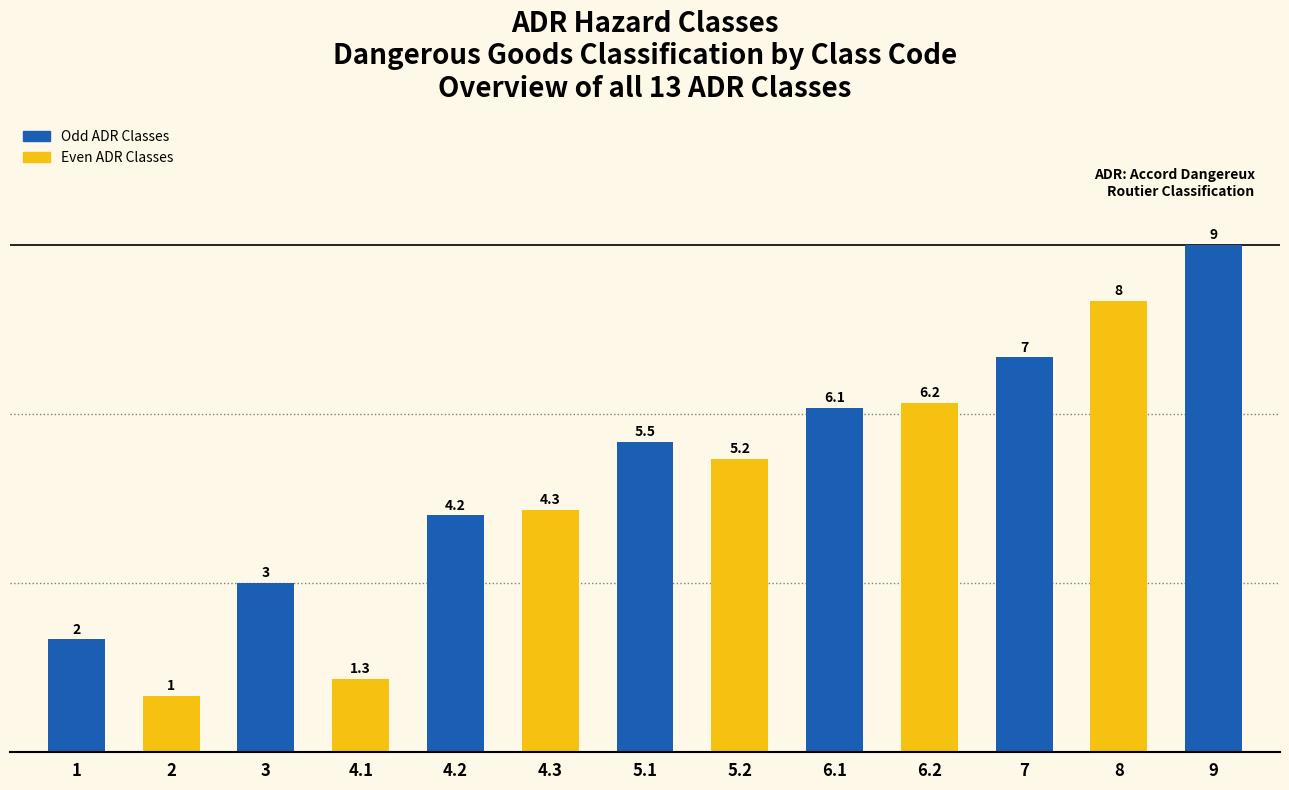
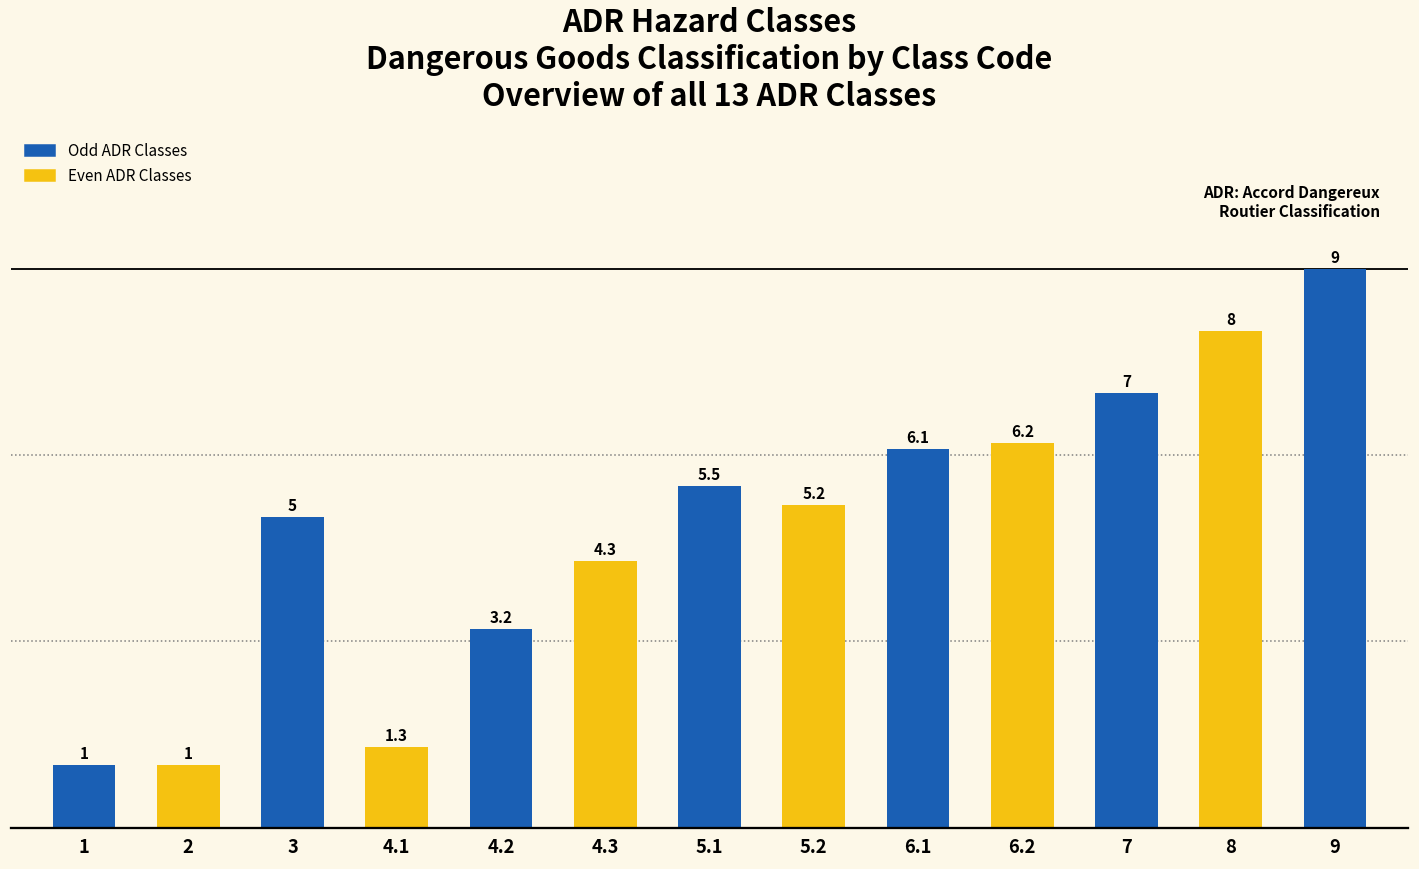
Odd ADR Classes, 1: 2 -> 1
Odd ADR Classes, 3: 3 -> 5
Odd ADR Classes, 4.2: 4.2 -> 3.2
